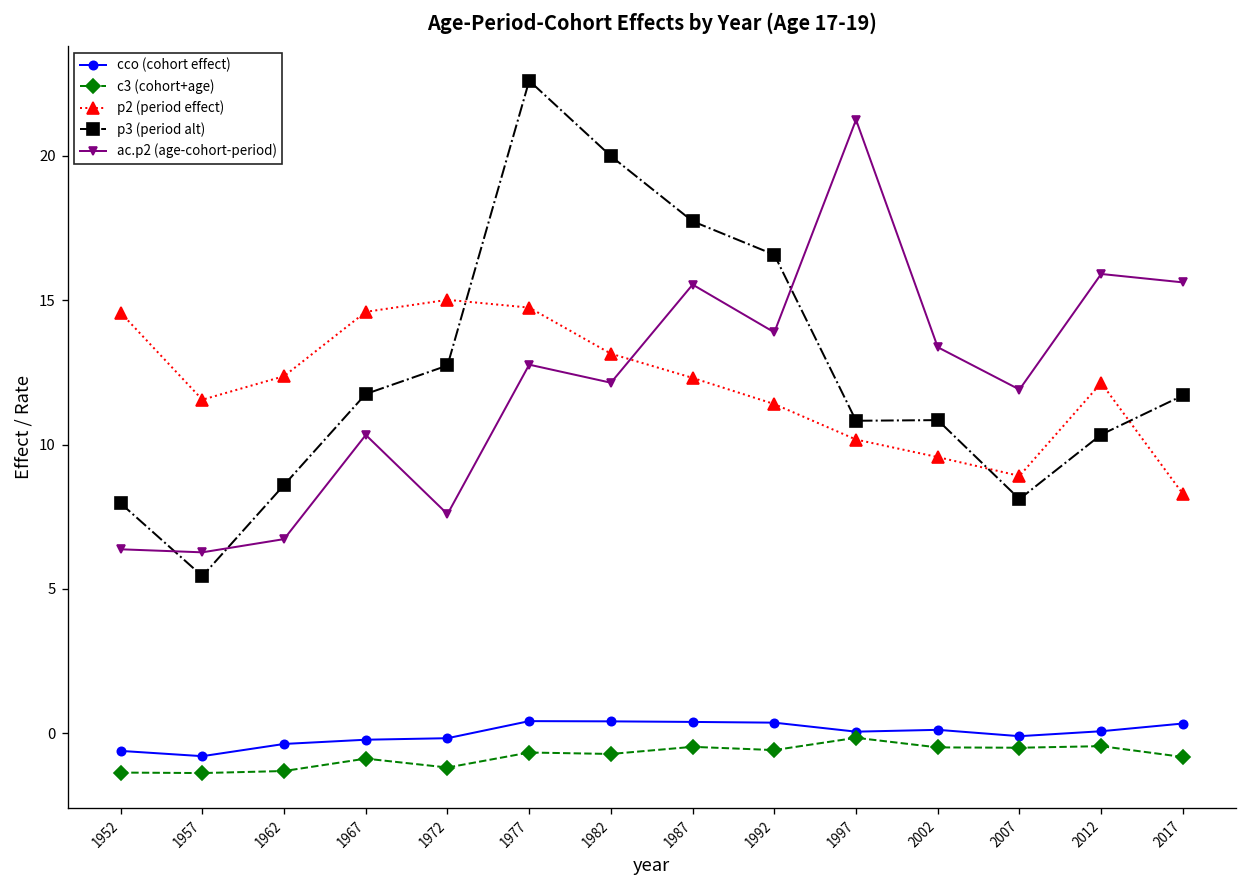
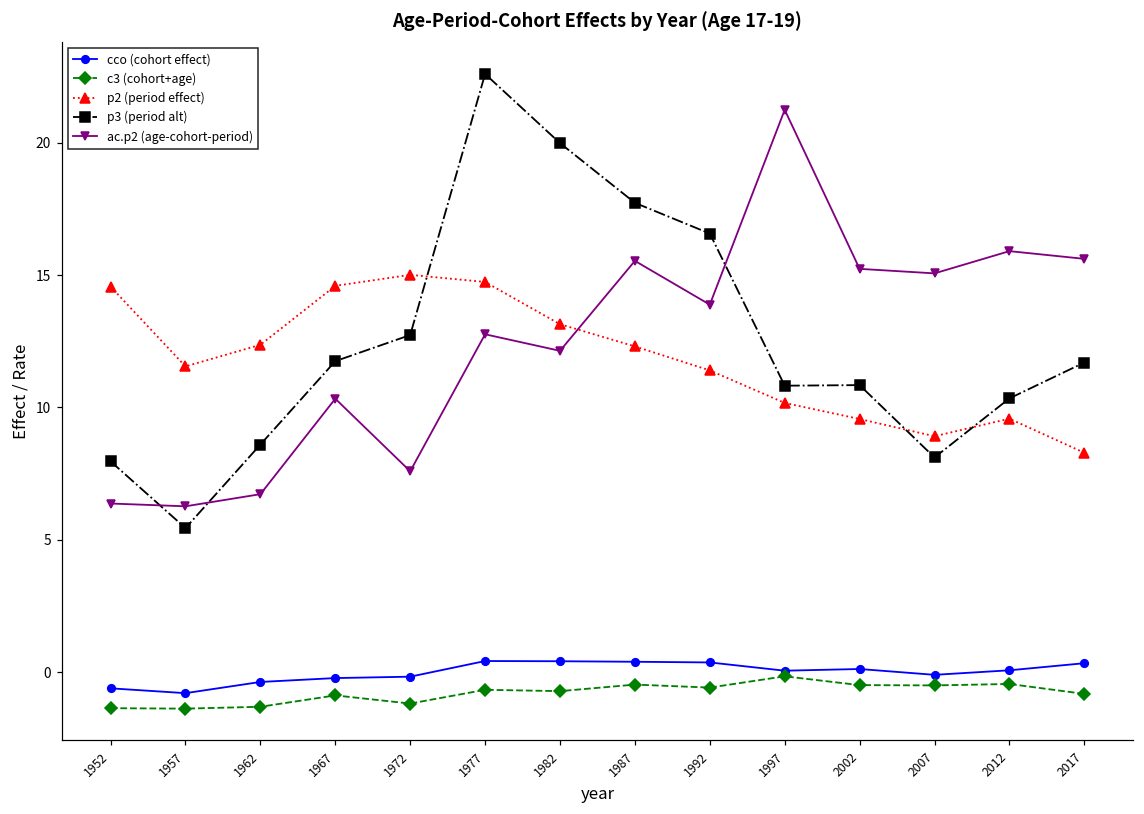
ac.p2 (age-cohort-period), 2002: 13.4 -> 15.2
ac.p2 (age-cohort-period), 2007: 11.9 -> 15.1
p2 (period effect), 2012: 12.1 -> 9.6
